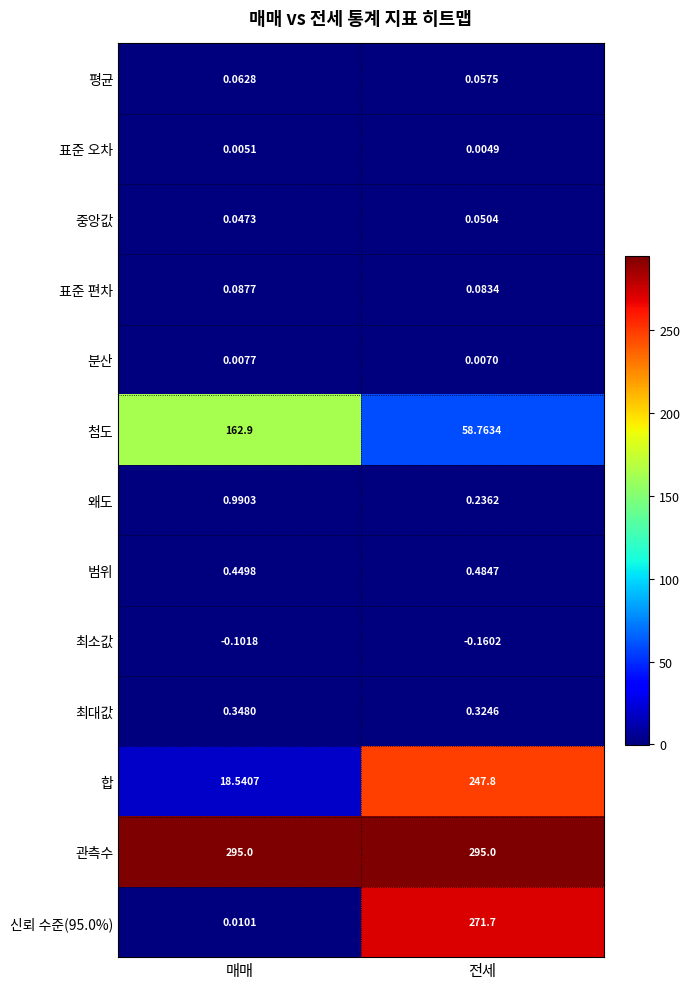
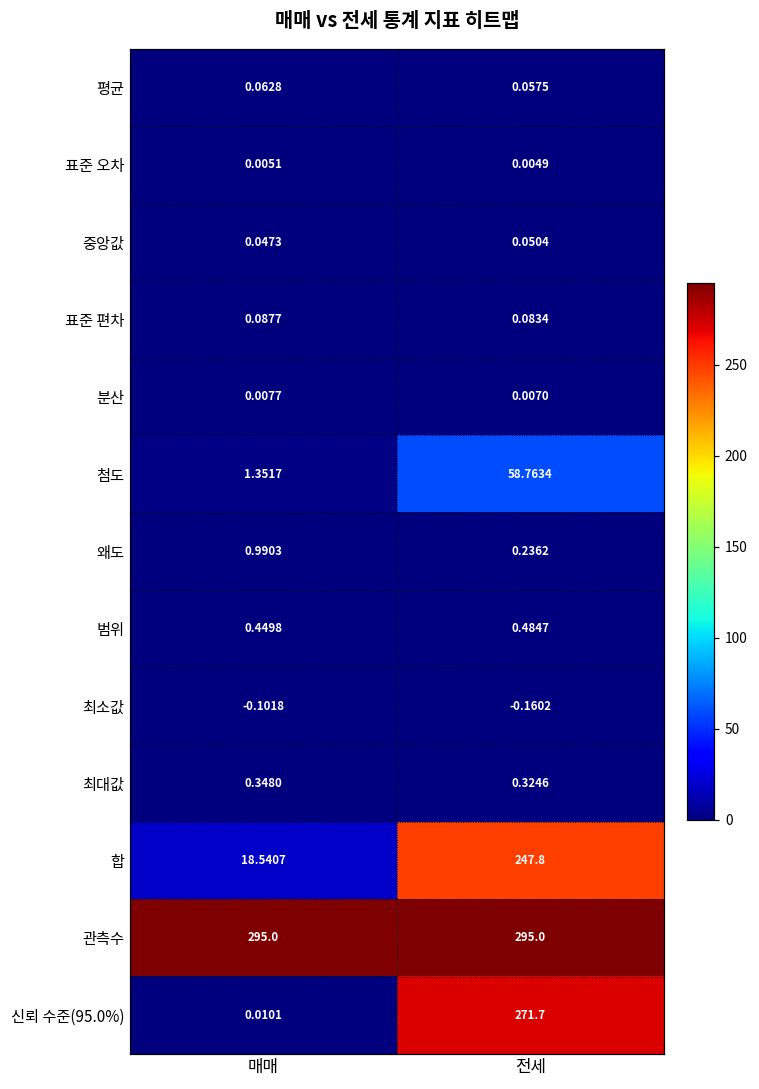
첨도, 매매: 162.9 -> 1.3517
